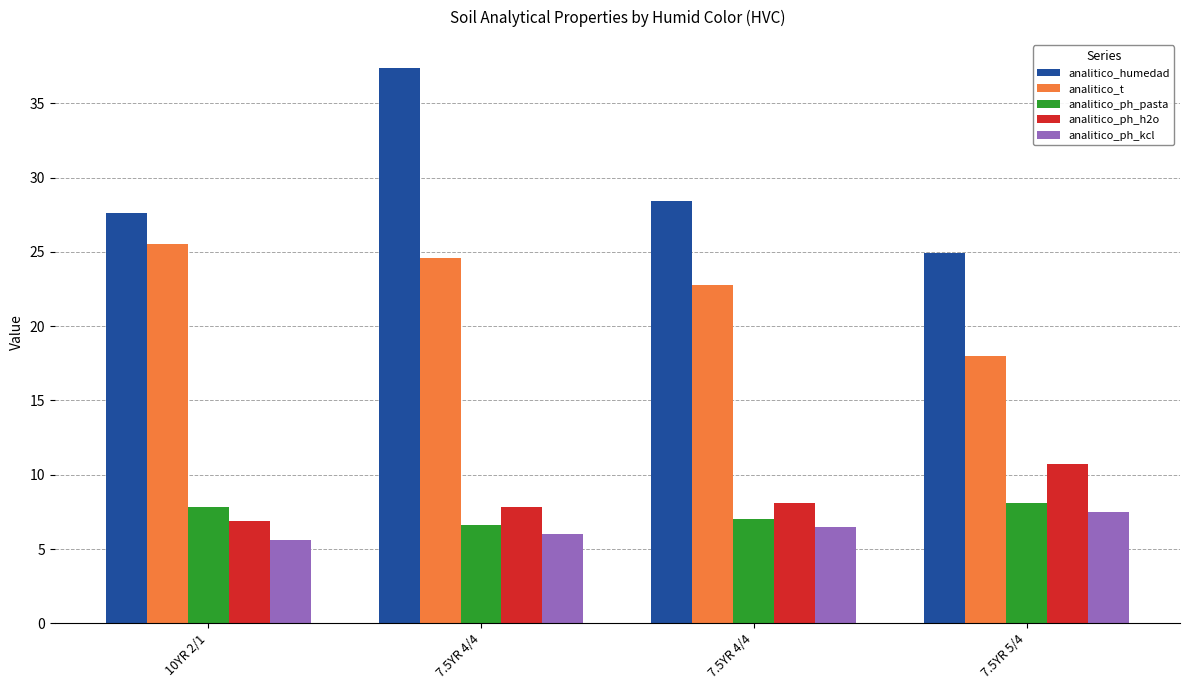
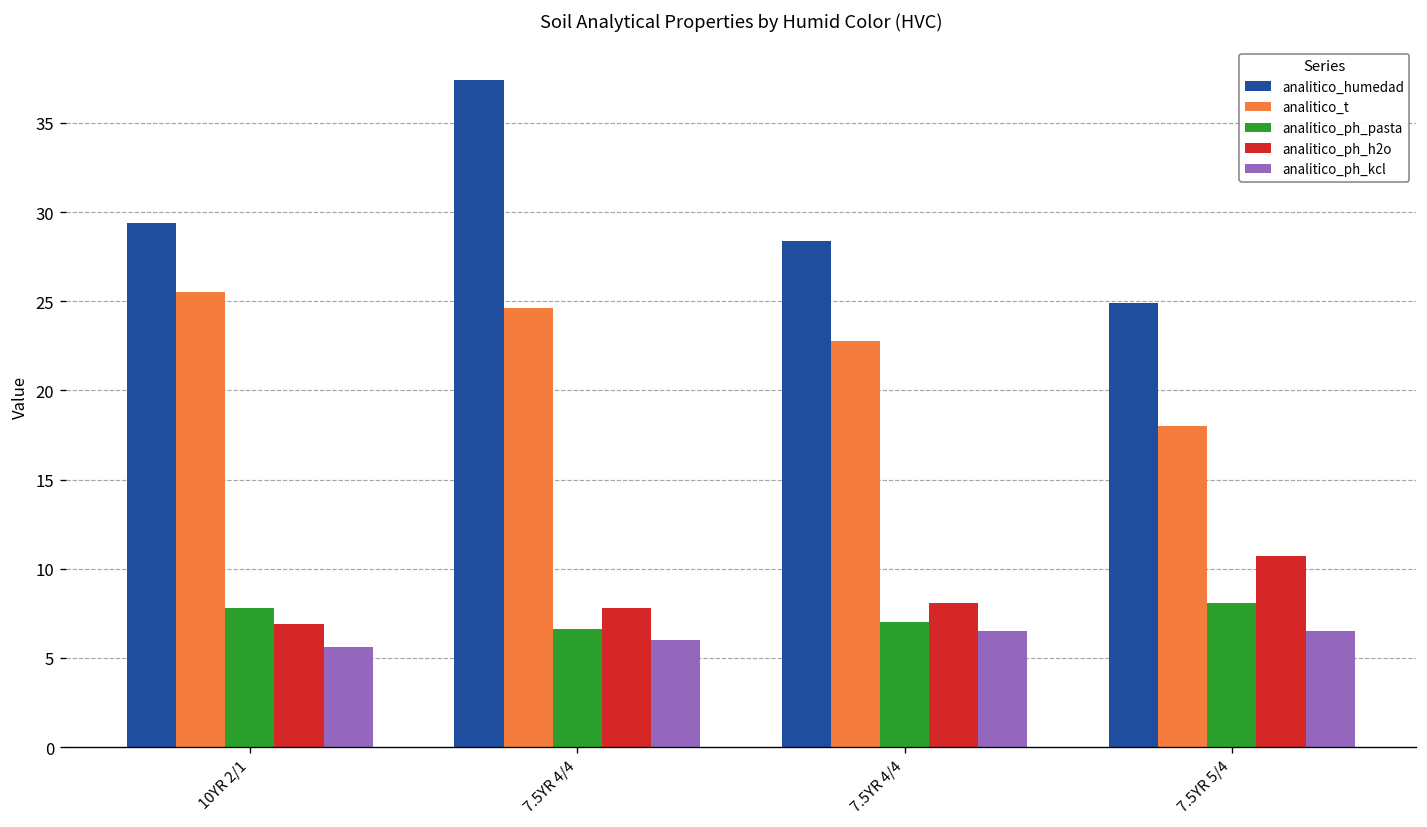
analitico_humedad, 10YR 2/1: 27.6 -> 29.4
analitico_ph_kcl, 7.5YR 5/4: 7.5 -> 6.5
